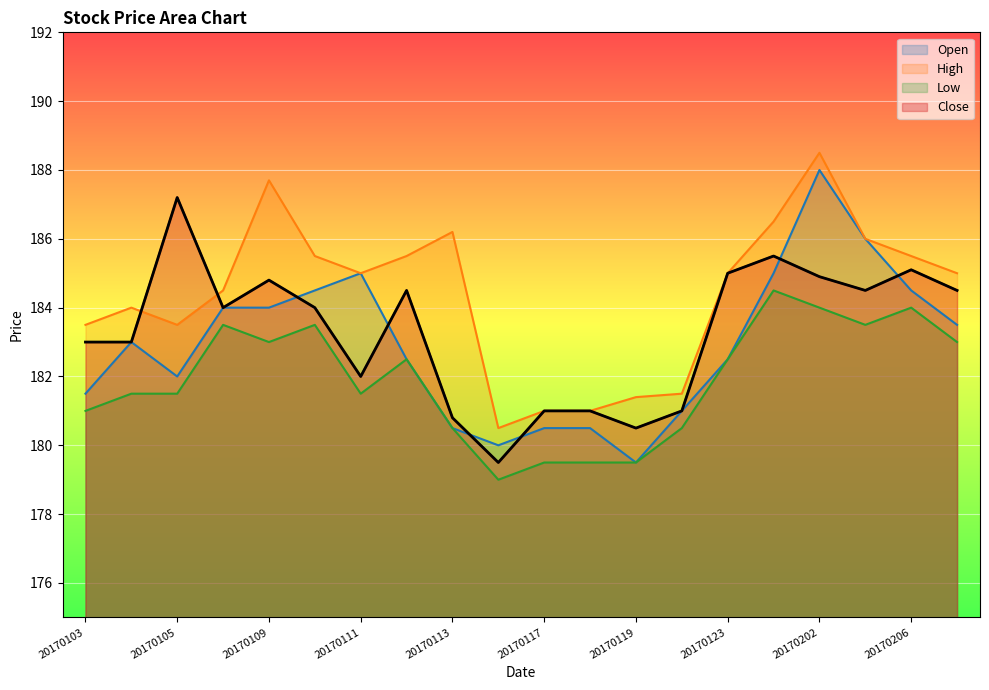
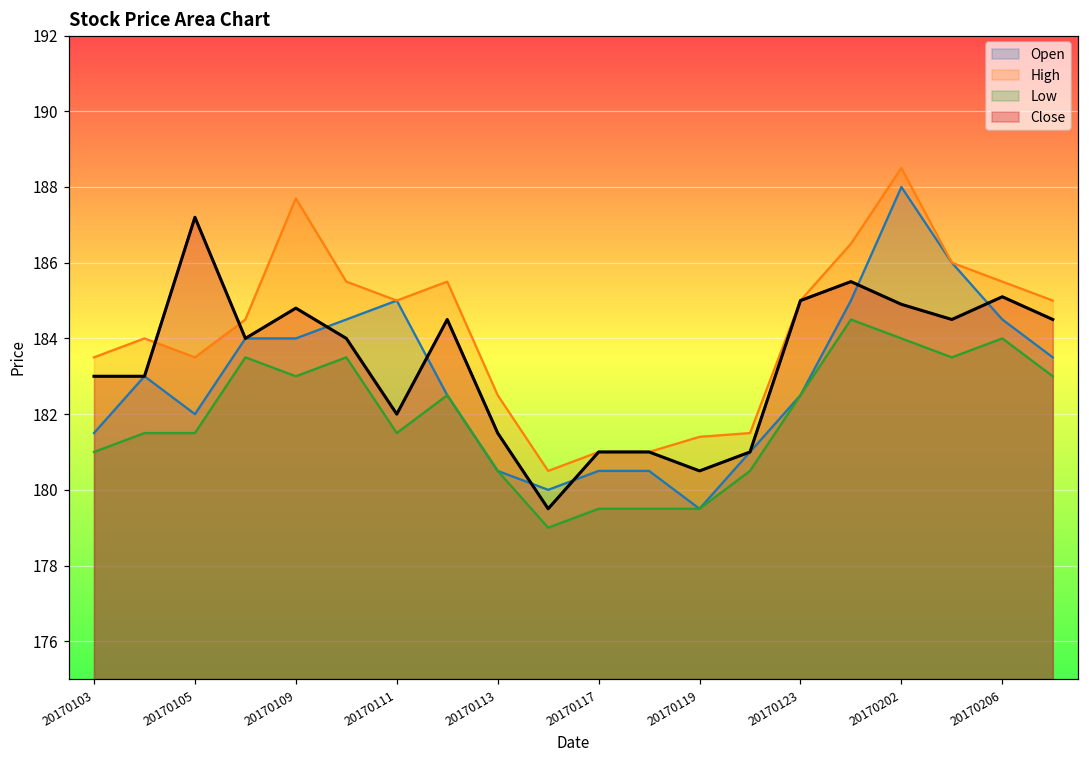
High, 20170113: 186.2 -> 182.5
Close, 20170113: 180.8 -> 181.5
